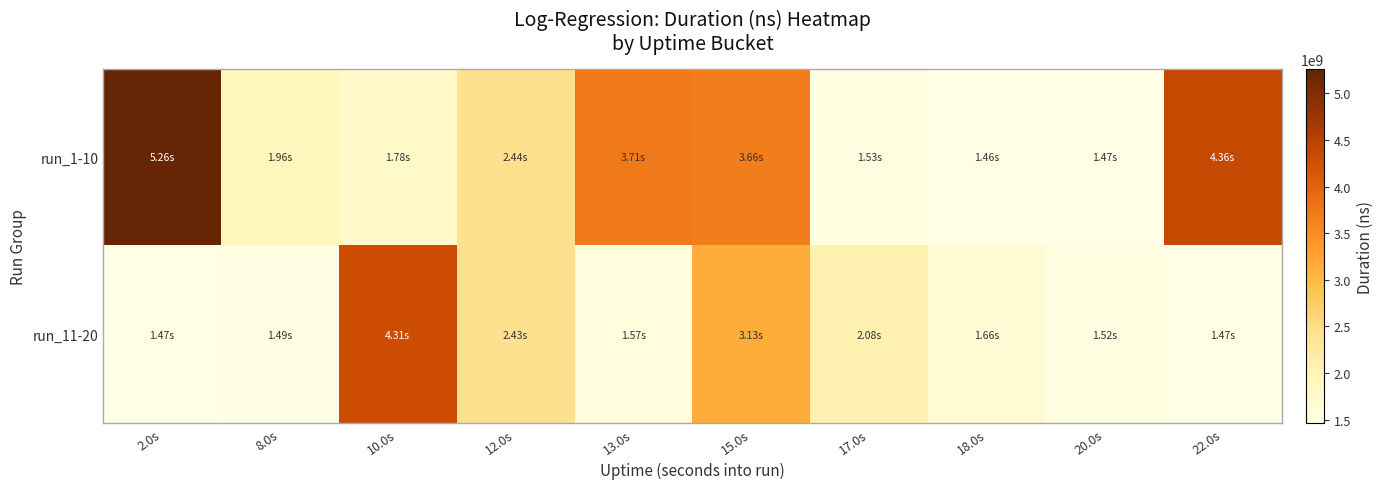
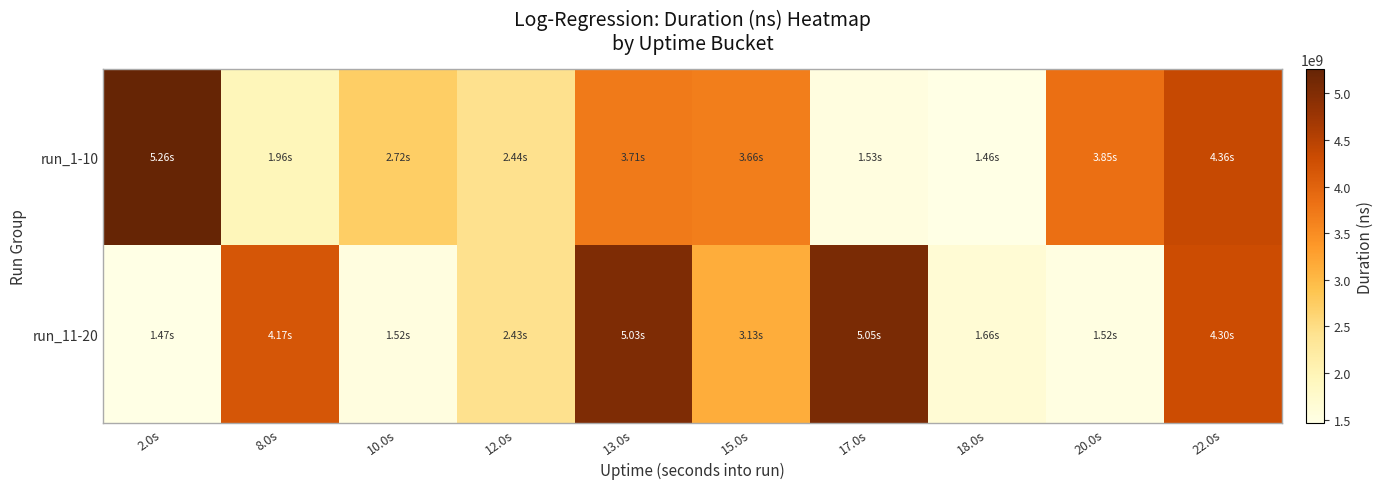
run_1-10, 10.0s: 1.78s -> 2.72s
run_1-10, 20.0s: 1.47s -> 3.85s
run_11-20, 8.0s: 1.49s -> 4.17s
run_11-20, 10.0s: 4.31s -> 1.52s
run_11-20, 13.0s: 1.57s -> 5.03s
run_11-20, 17.0s: 2.08s -> 5.05s
run_11-20, 22.0s: 1.47s -> 4.30s
